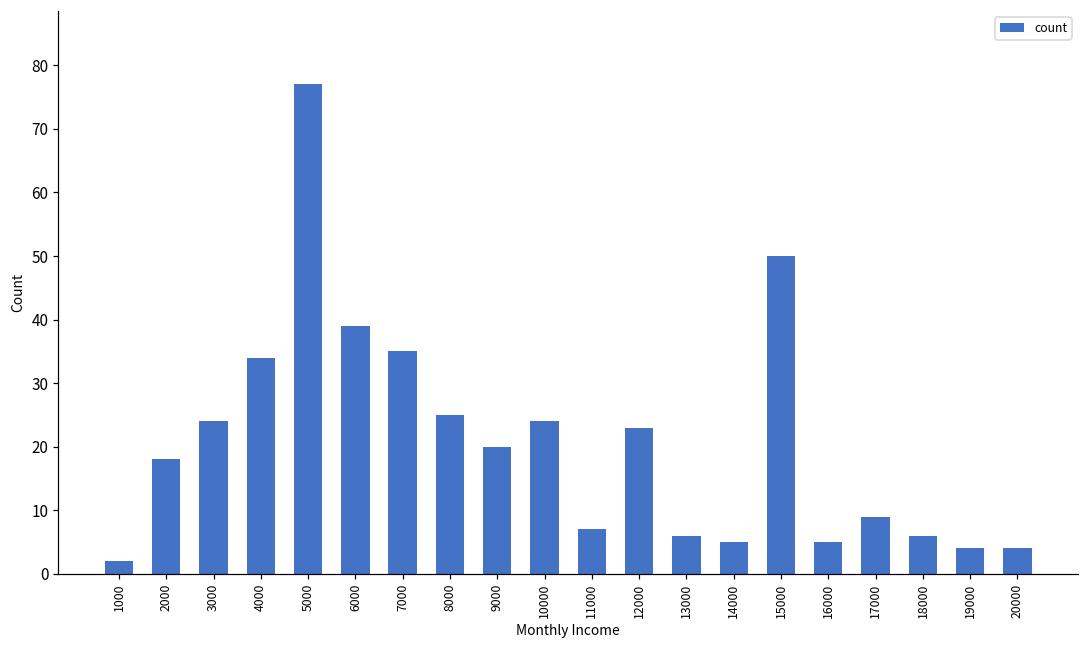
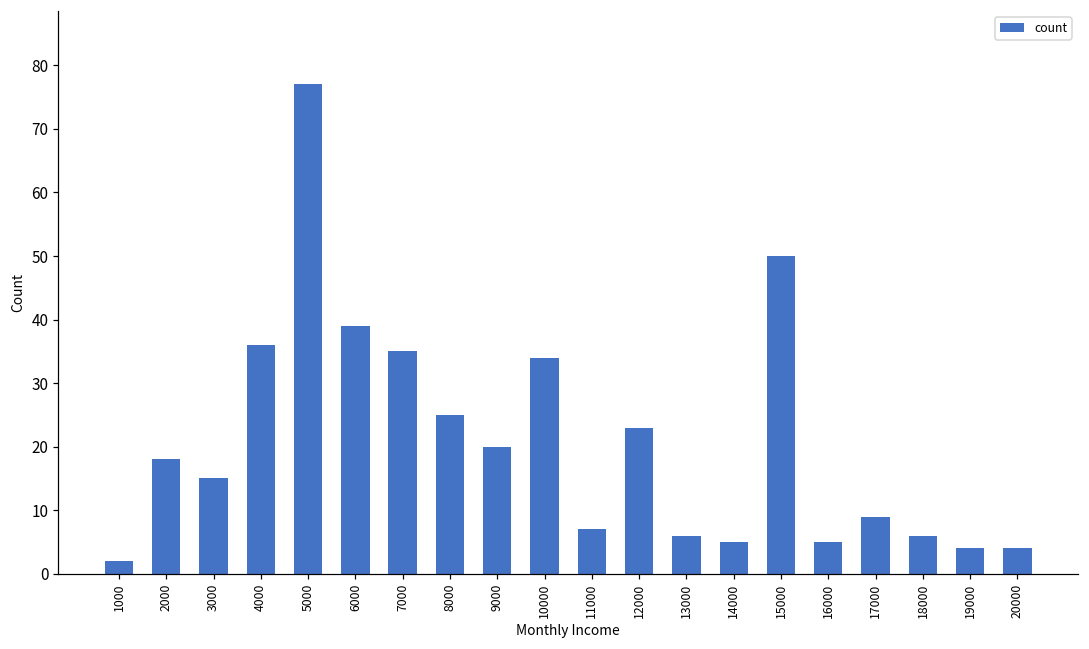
3000: 24 -> 15
4000: 34 -> 36
10000: 24 -> 34
